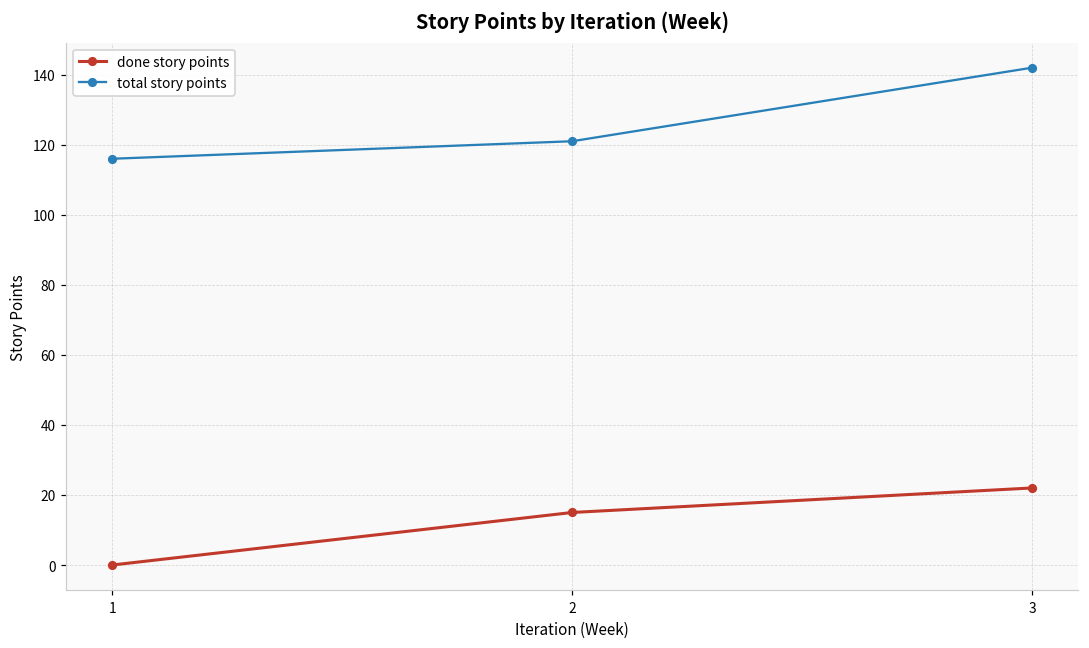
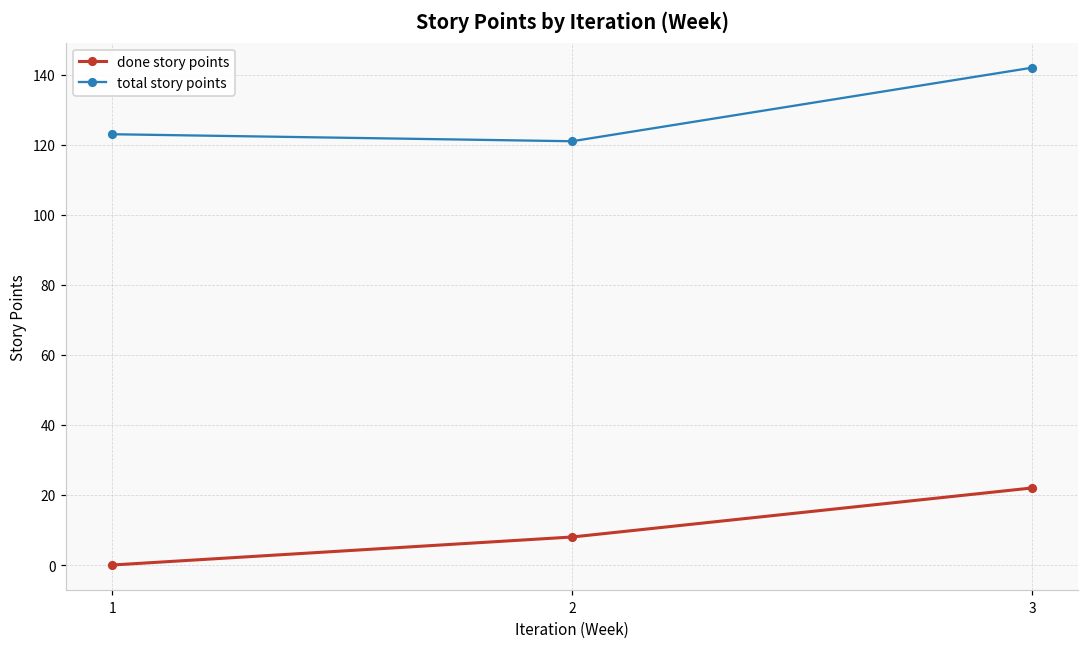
total story points, 1: 116 -> 123
done story points, 2: 15 -> 8
